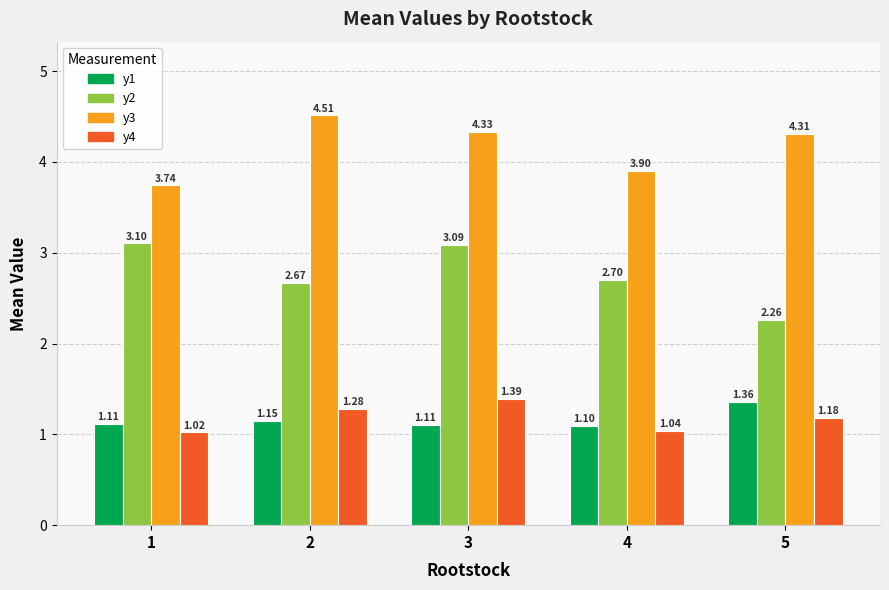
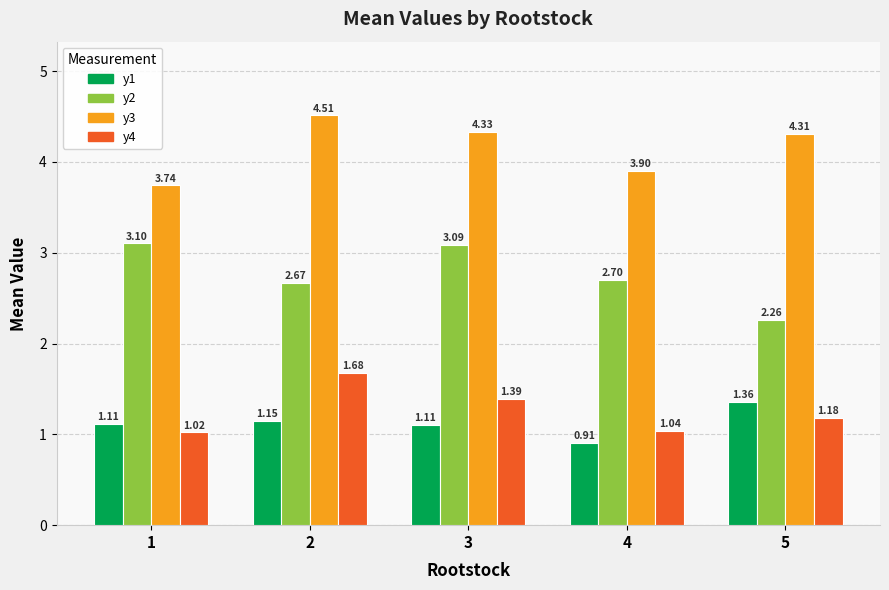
y4, 2: 1.28 -> 1.68
y1, 4: 1.10 -> 0.91
